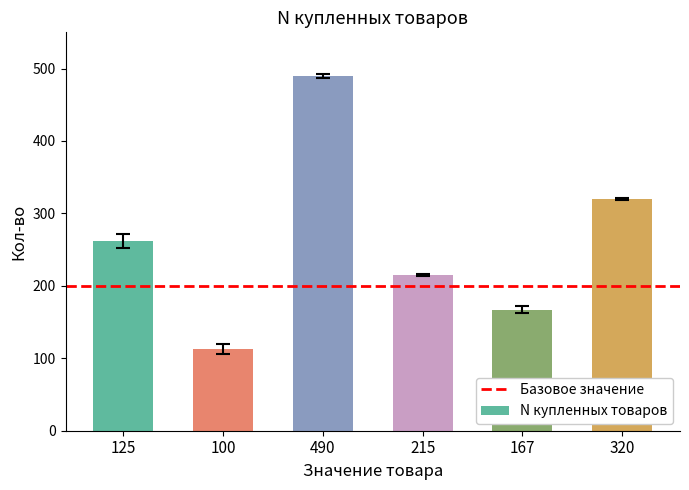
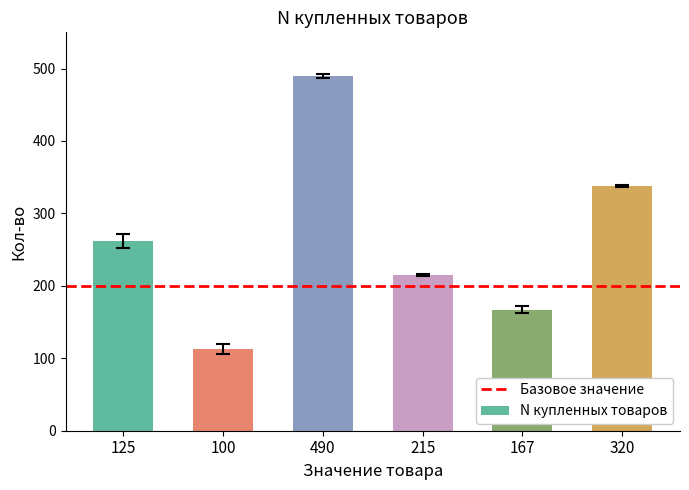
N купленных товаров, 320: 320 -> 340
